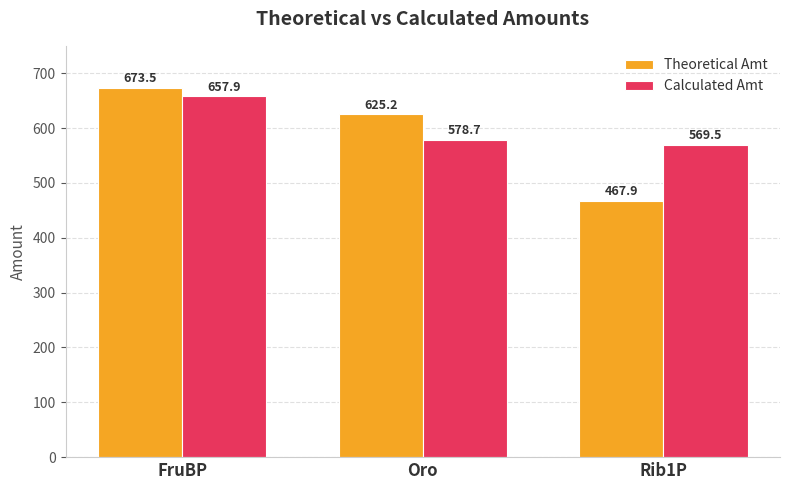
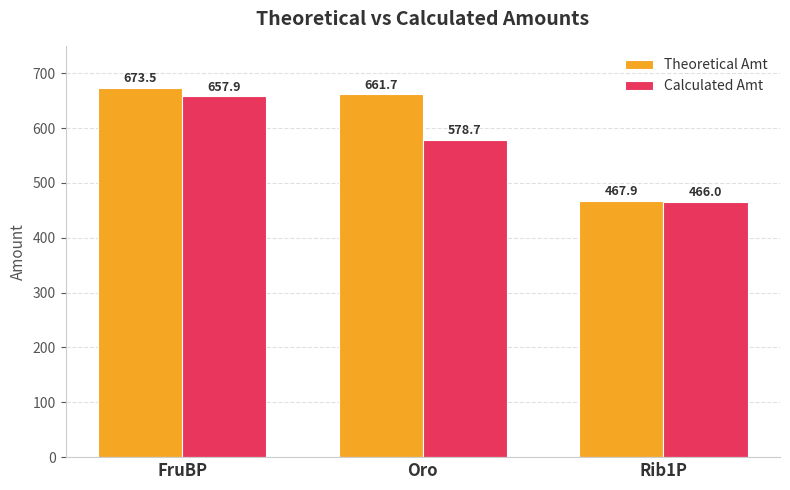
Theoretical Amt, Oro: 625.2 -> 661.7
Calculated Amt, Rib1P: 569.5 -> 466.0
